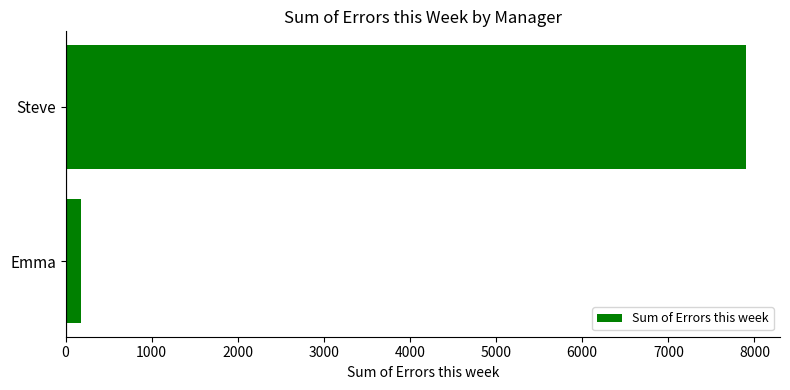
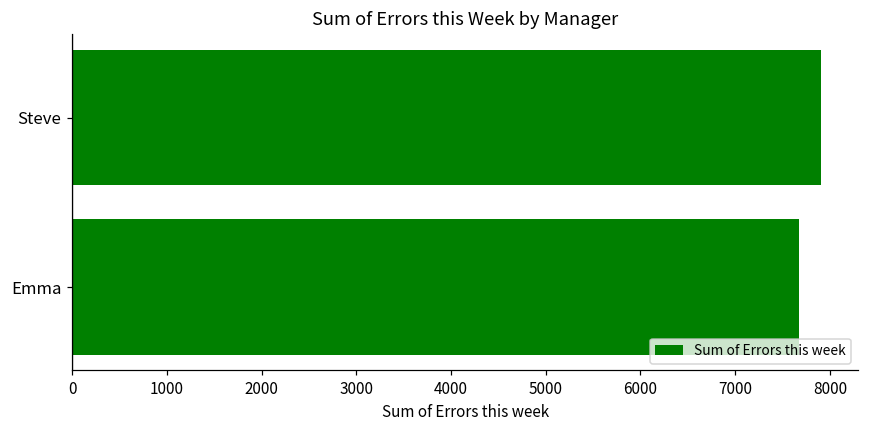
Emma: 200 -> 7700
